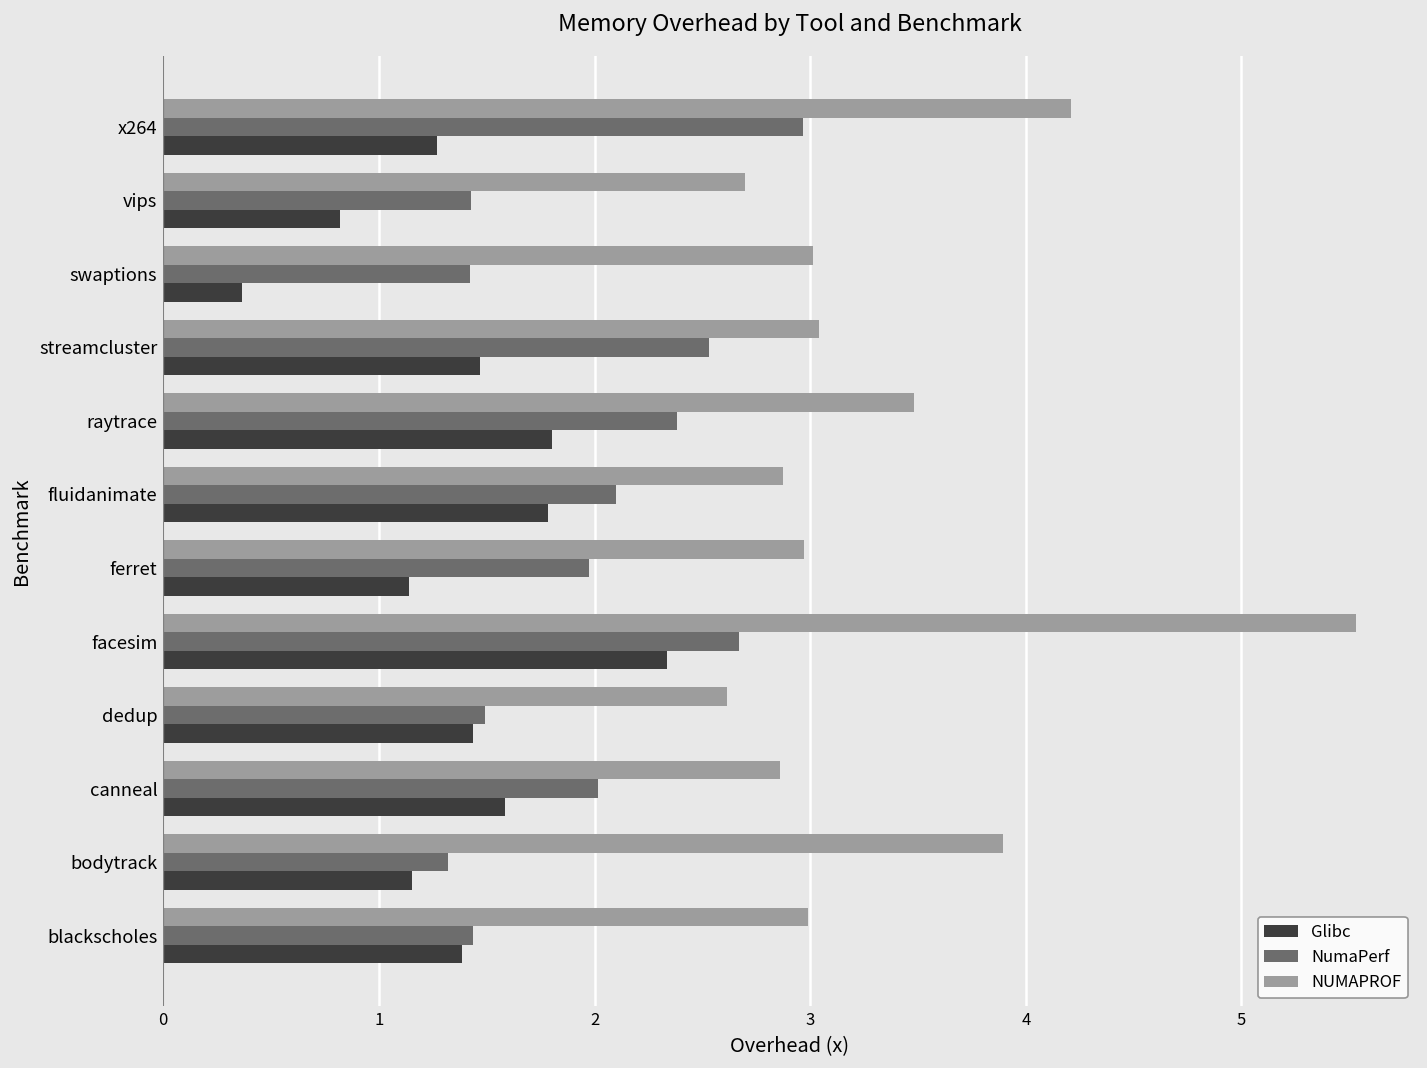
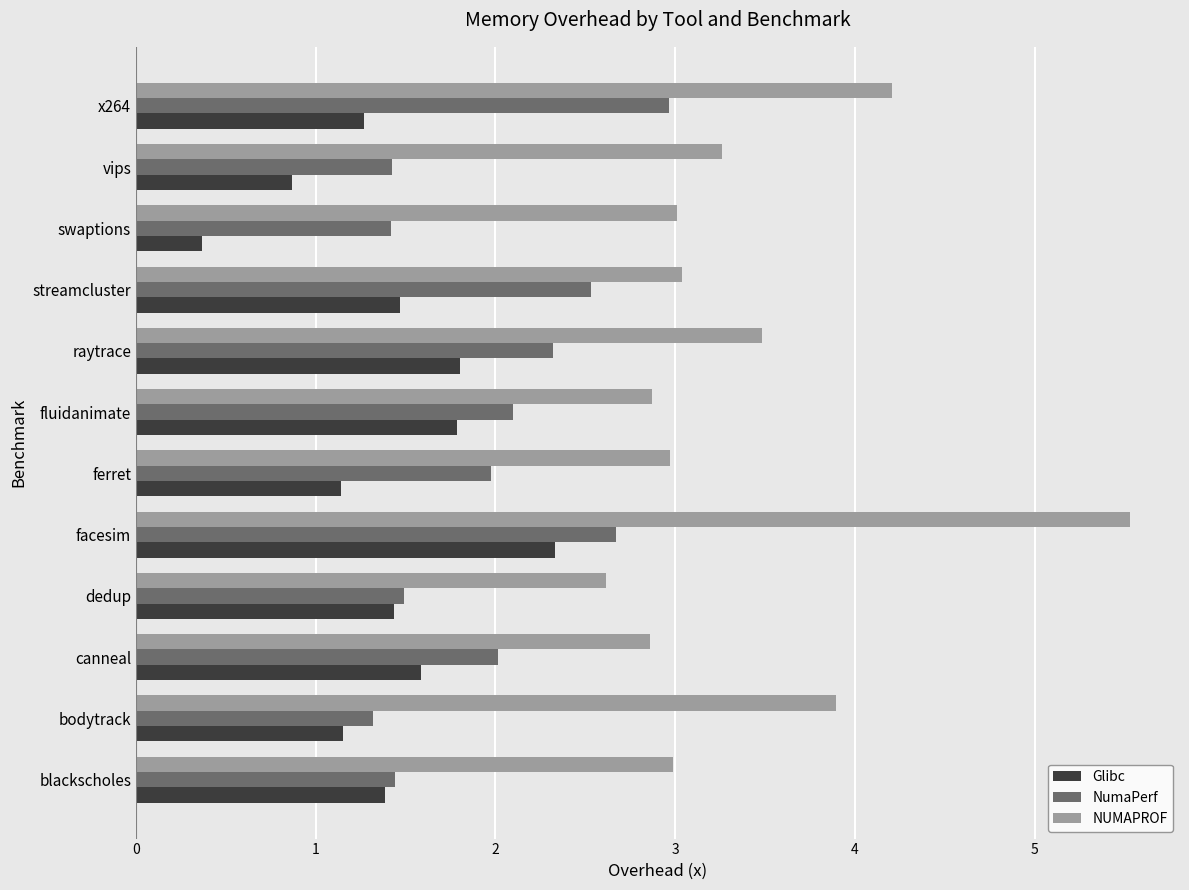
NUMAPROF, vips: 2.70 -> 3.26
Glibc, vips: 0.82 -> 0.87
NumaPerf, raytrace: 2.38 -> 2.32
